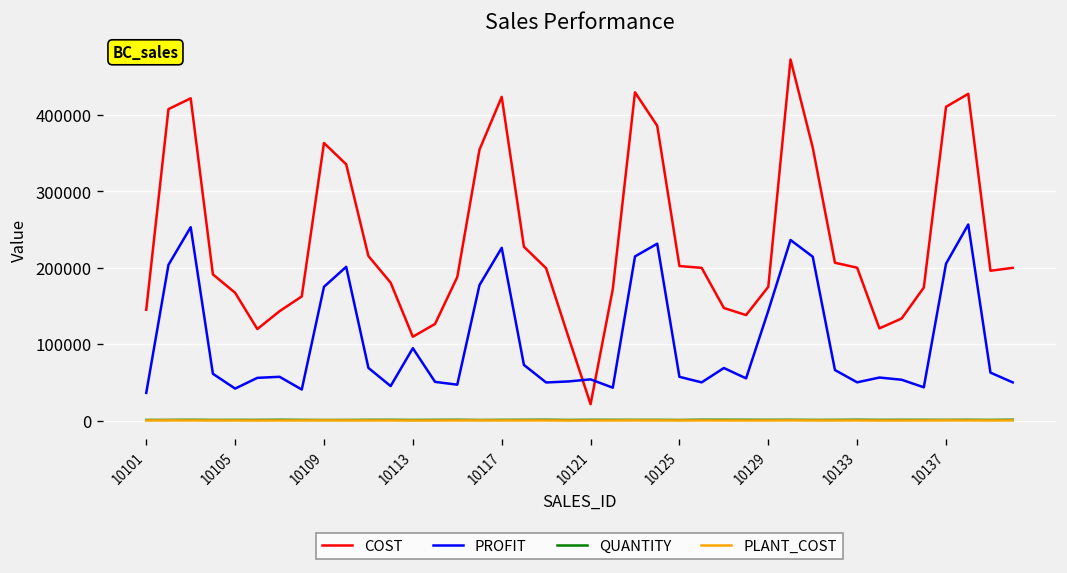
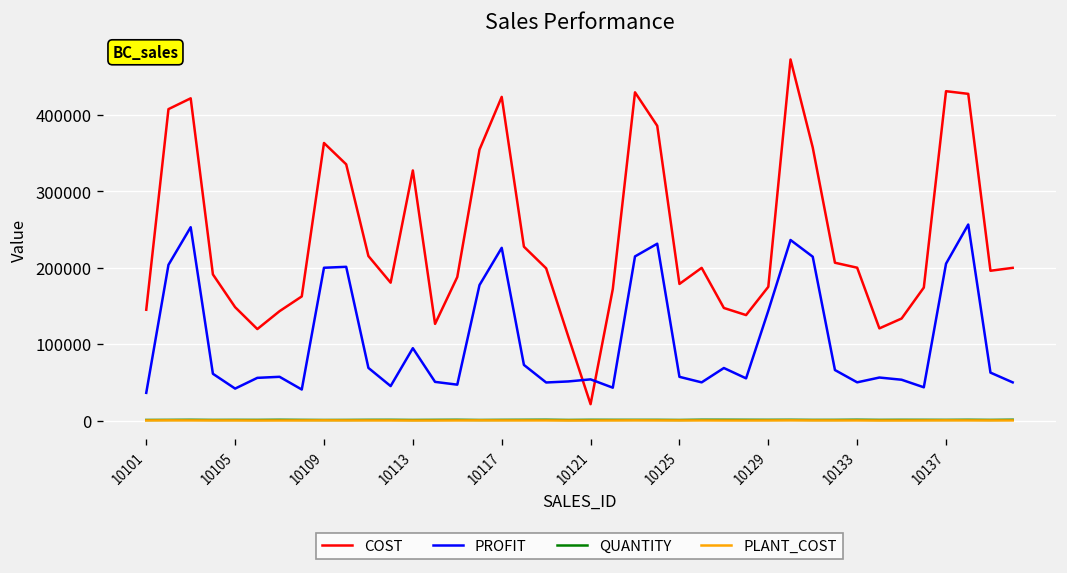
COST, 10105: 170000 -> 150000
PROFIT, 10109: 180000 -> 200000
COST, 10113: 110000 -> 330000
COST, 10125: 200000 -> 180000
COST, 10137: 410000 -> 430000
